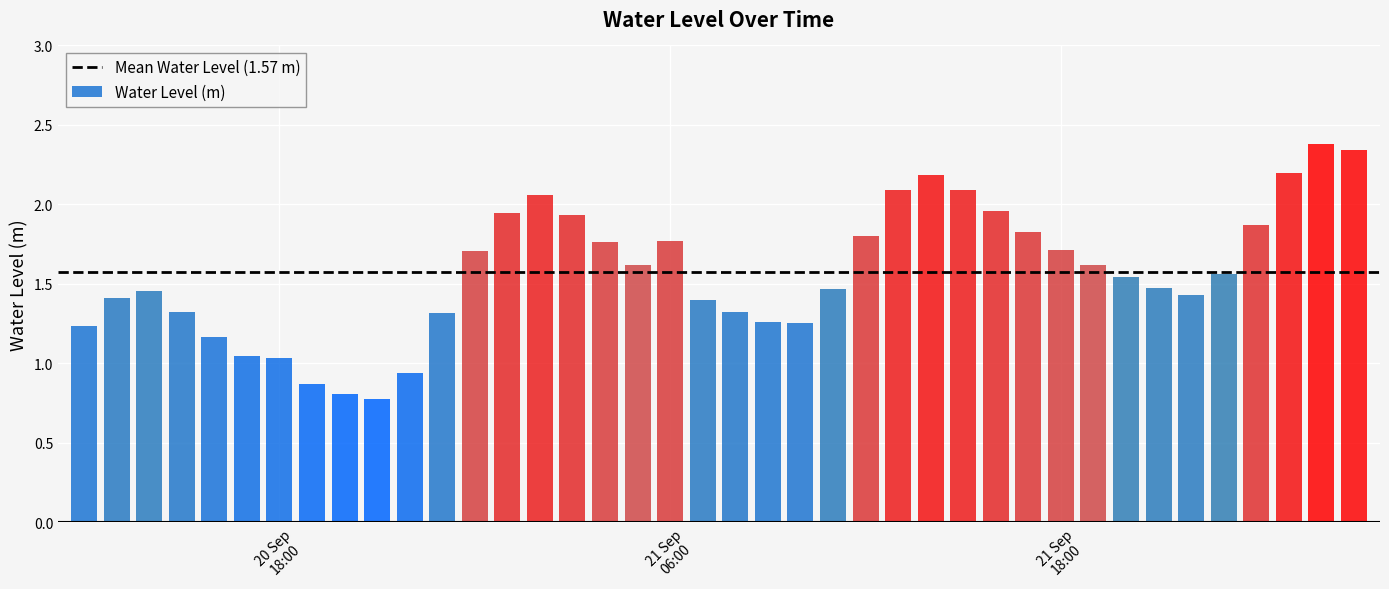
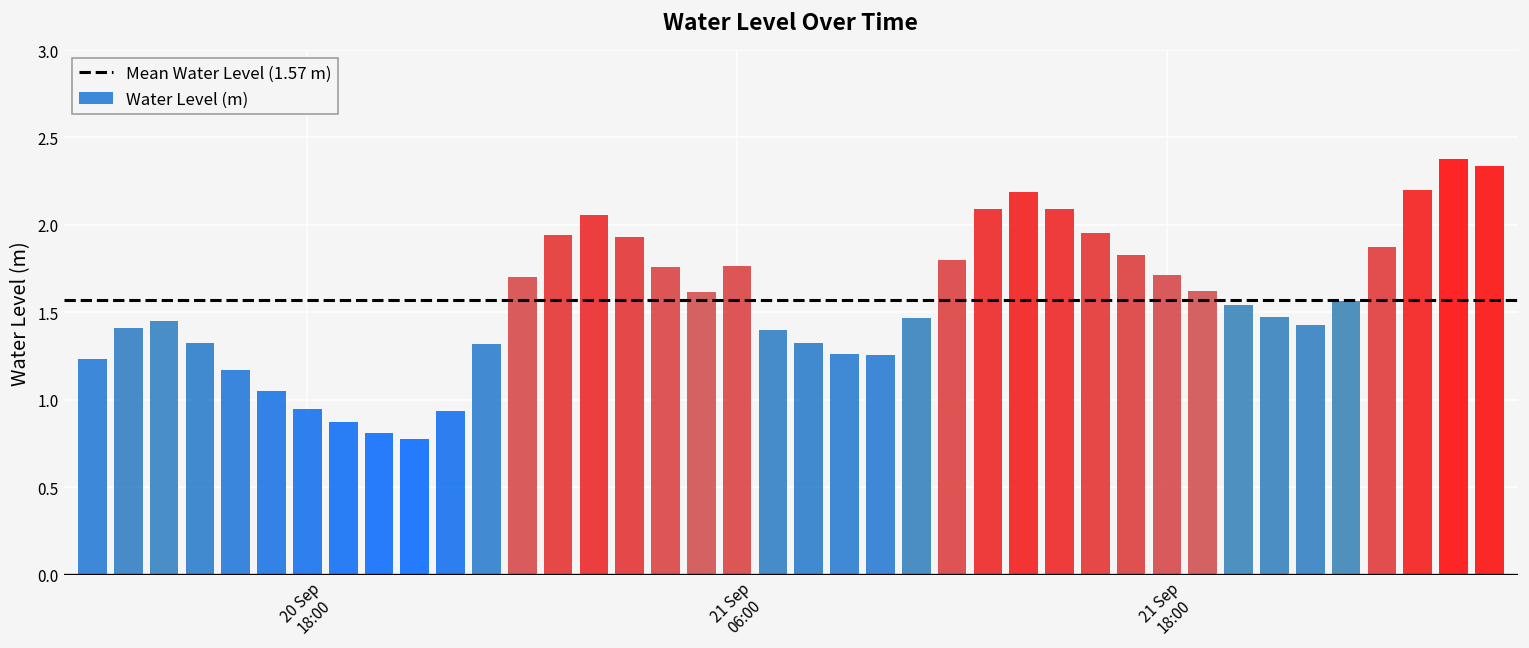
20 Sep 18:00: 1.03 -> 0.95
